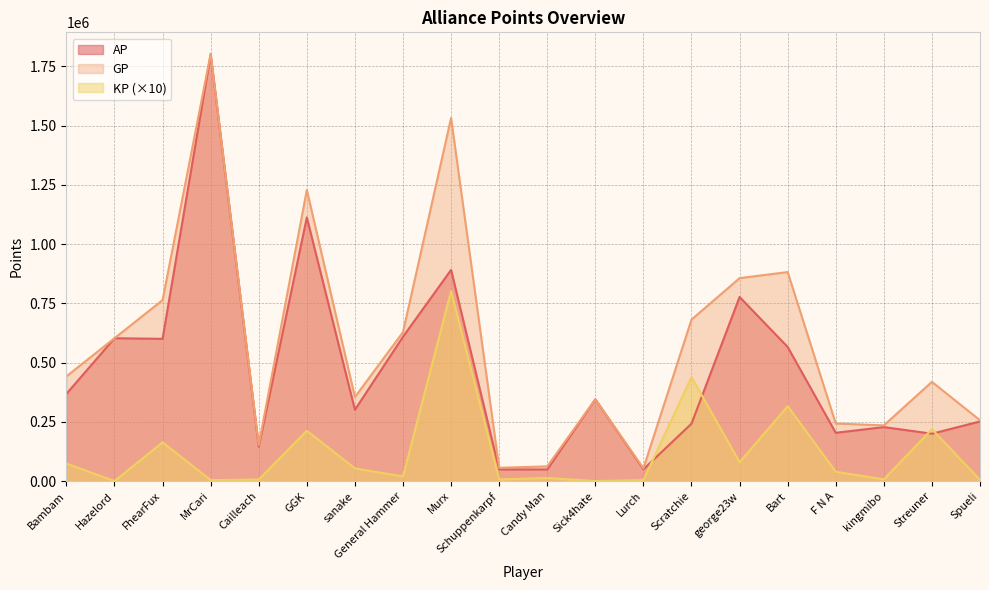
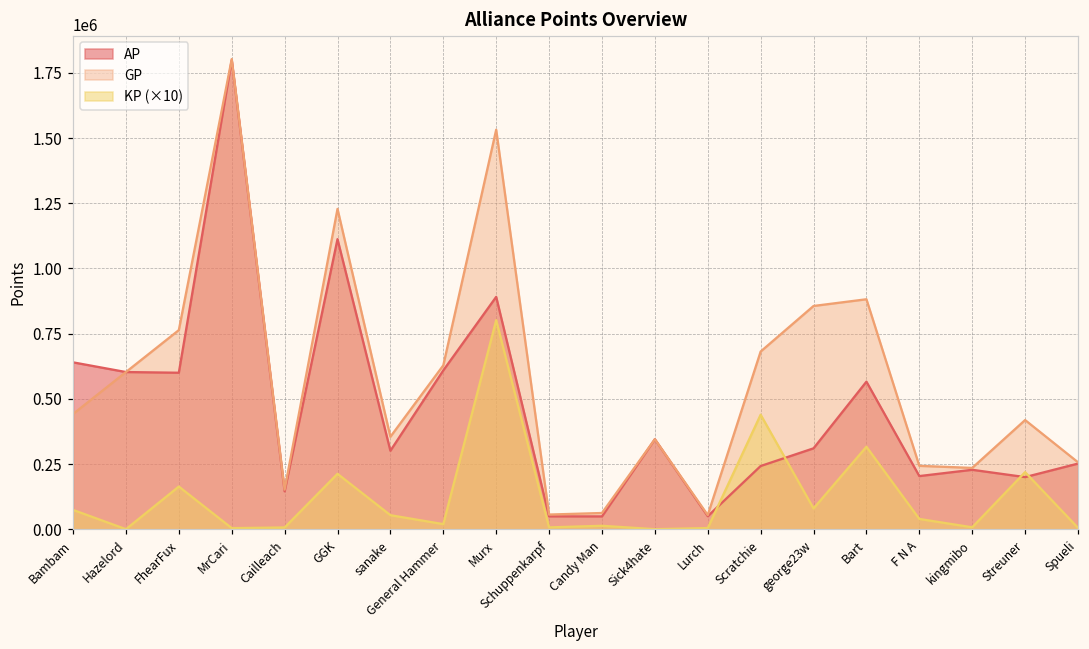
AP, Bambam: 370000 -> 640000
AP, george23w: 780000 -> 310000
